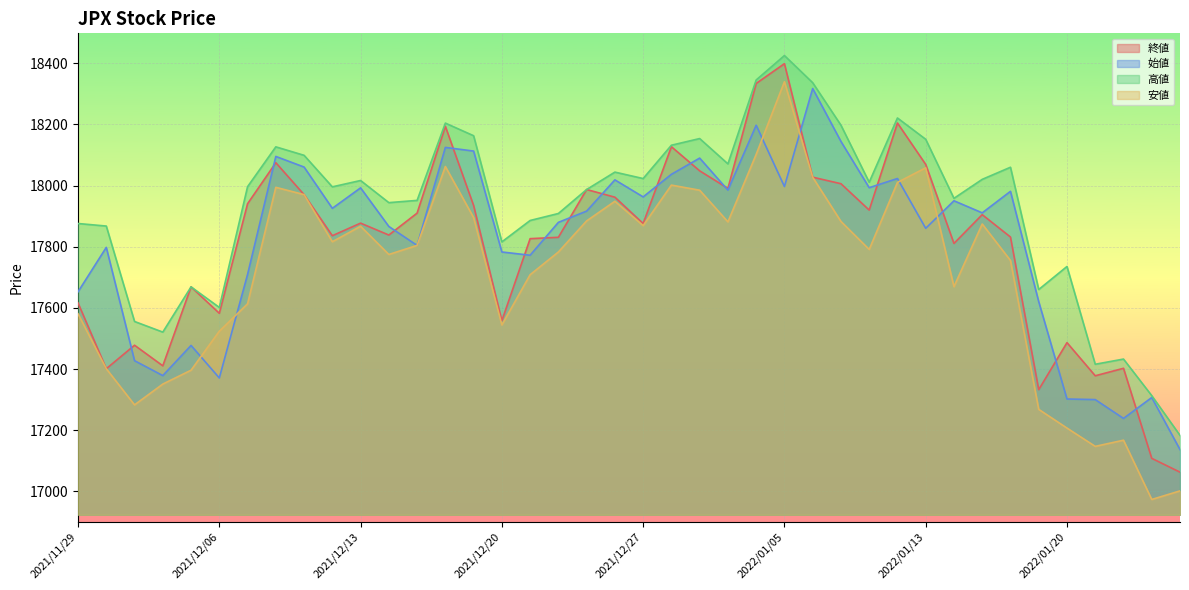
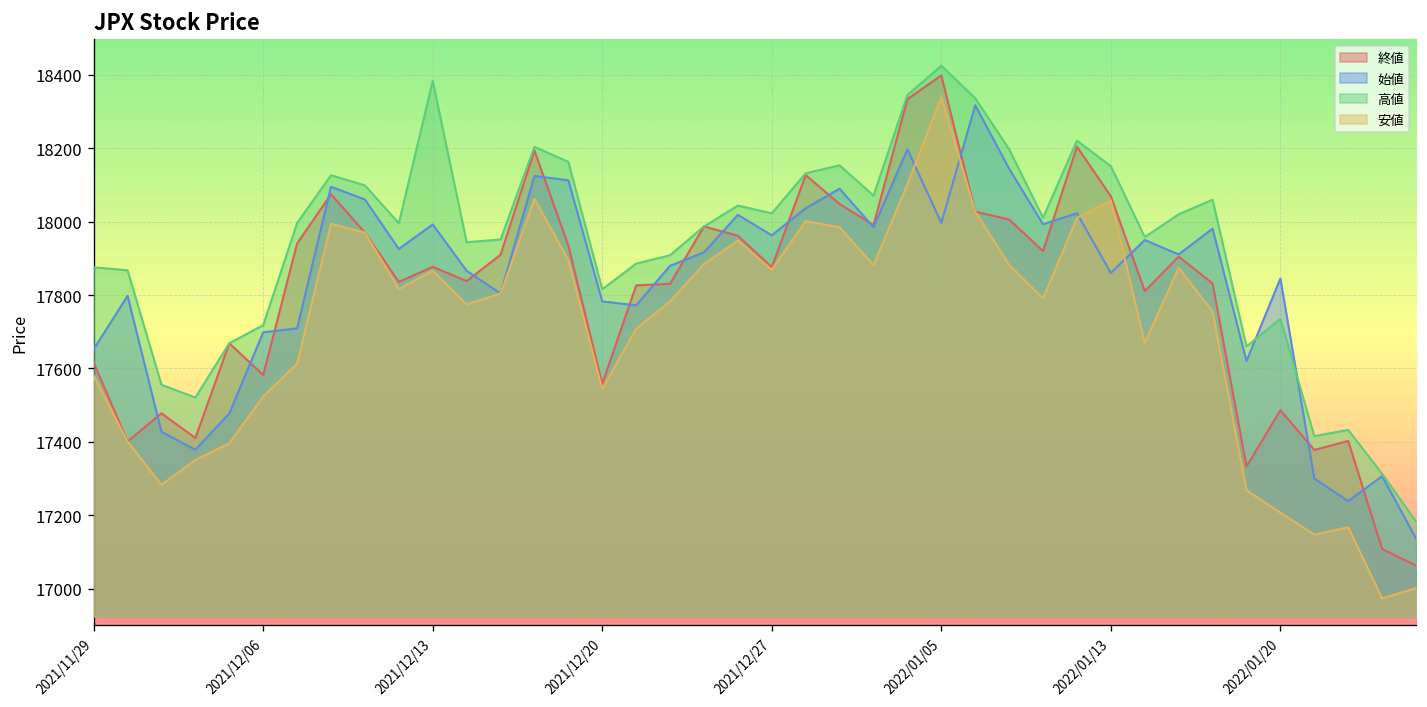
始値, 2021/12/06: 17370 -> 17700
高値, 2021/12/06: 17600 -> 17720
高値, 2021/12/13: 18020 -> 18380
始値, 2022/01/20: 17300 -> 17850
